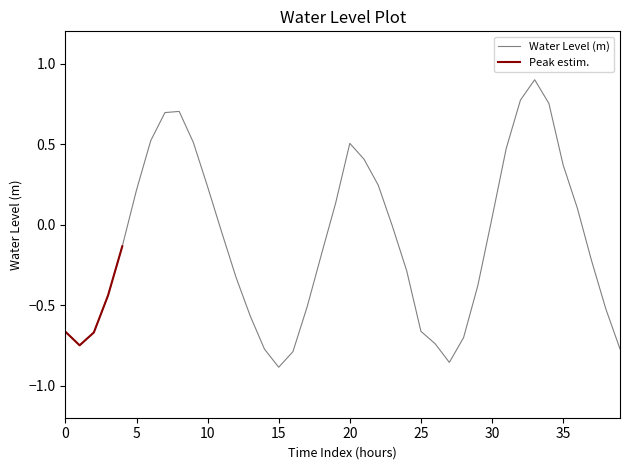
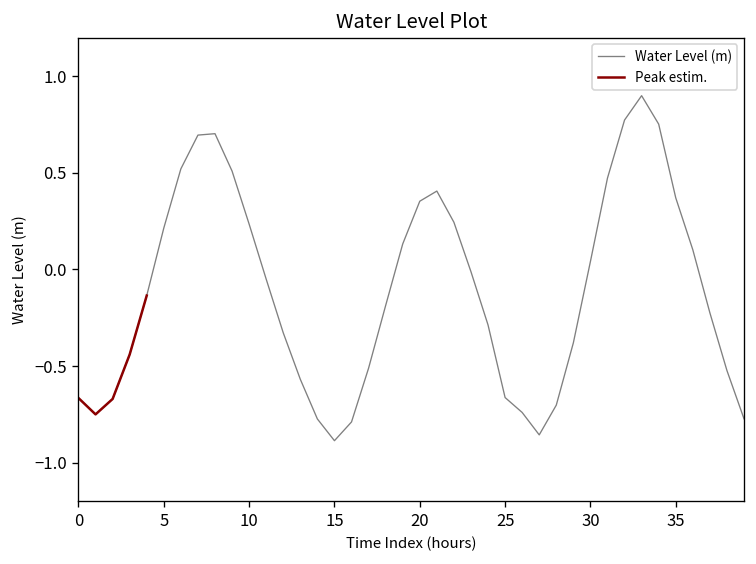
Water Level (m), 20: 0.50 -> 0.35
